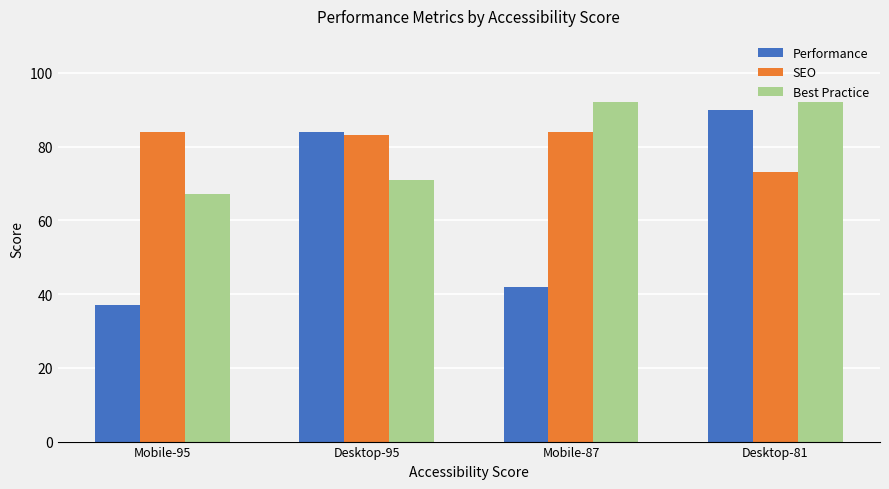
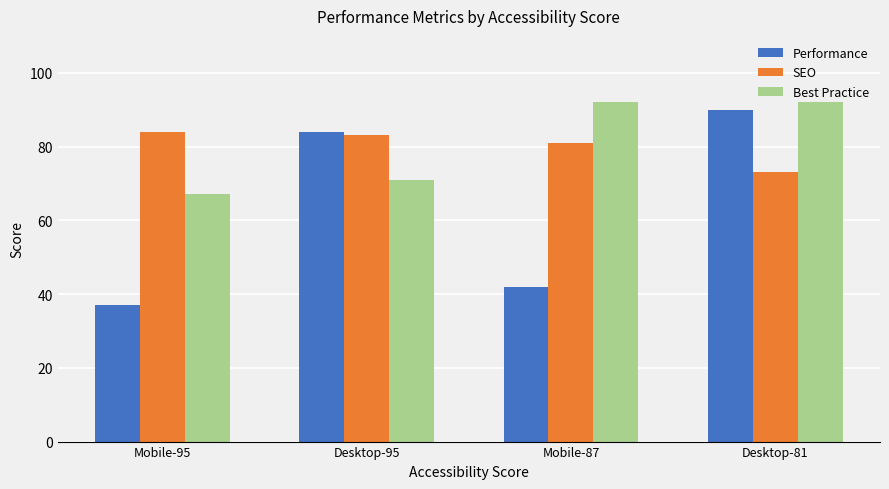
SEO, Mobile-87: 84 -> 81
